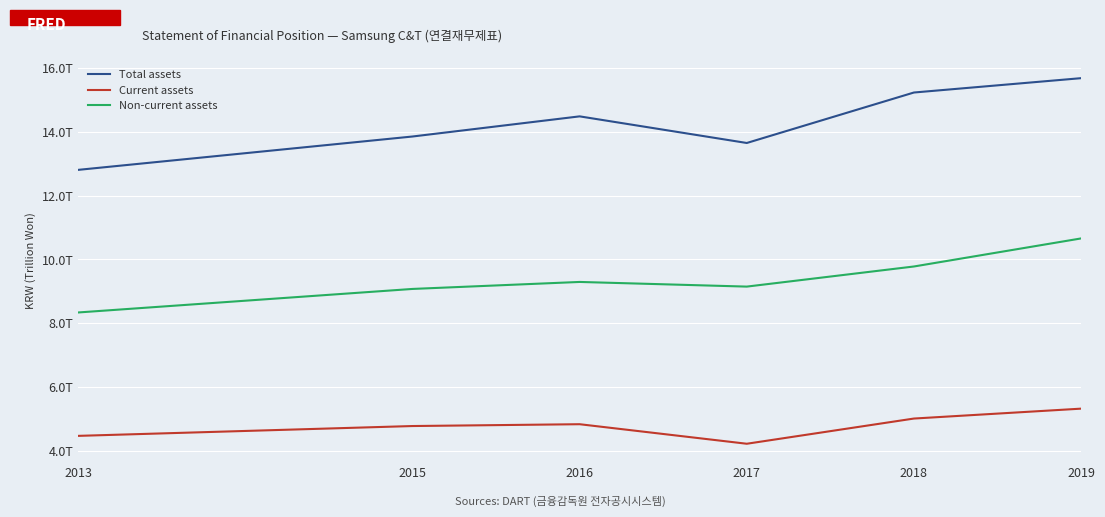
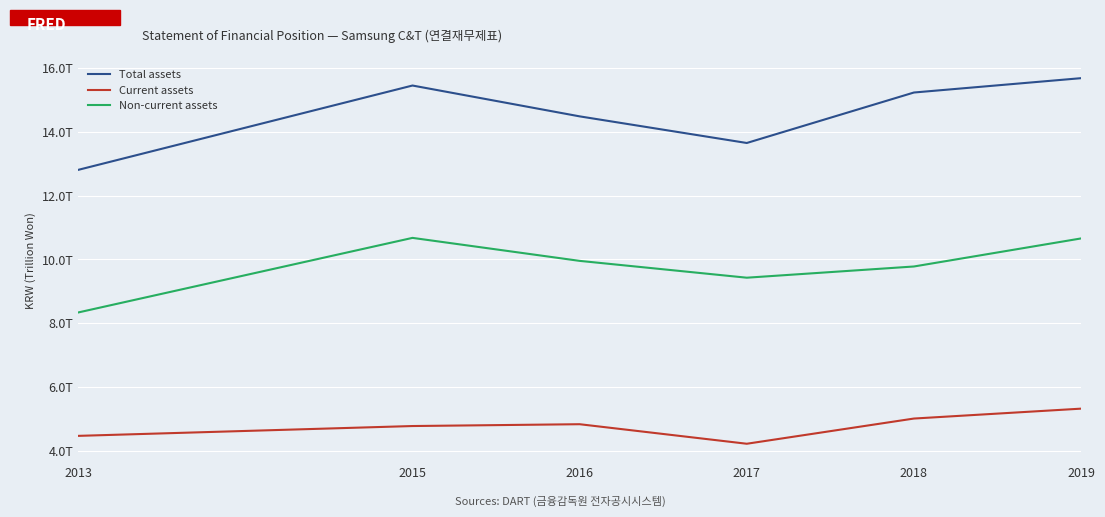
Total assets, 2015: 13.9T -> 15.5T
Non-current assets, 2015: 9.1T -> 10.7T
Non-current assets, 2016: 9.3T -> 10.0T
Non-current assets, 2017: 9.1T -> 9.4T
